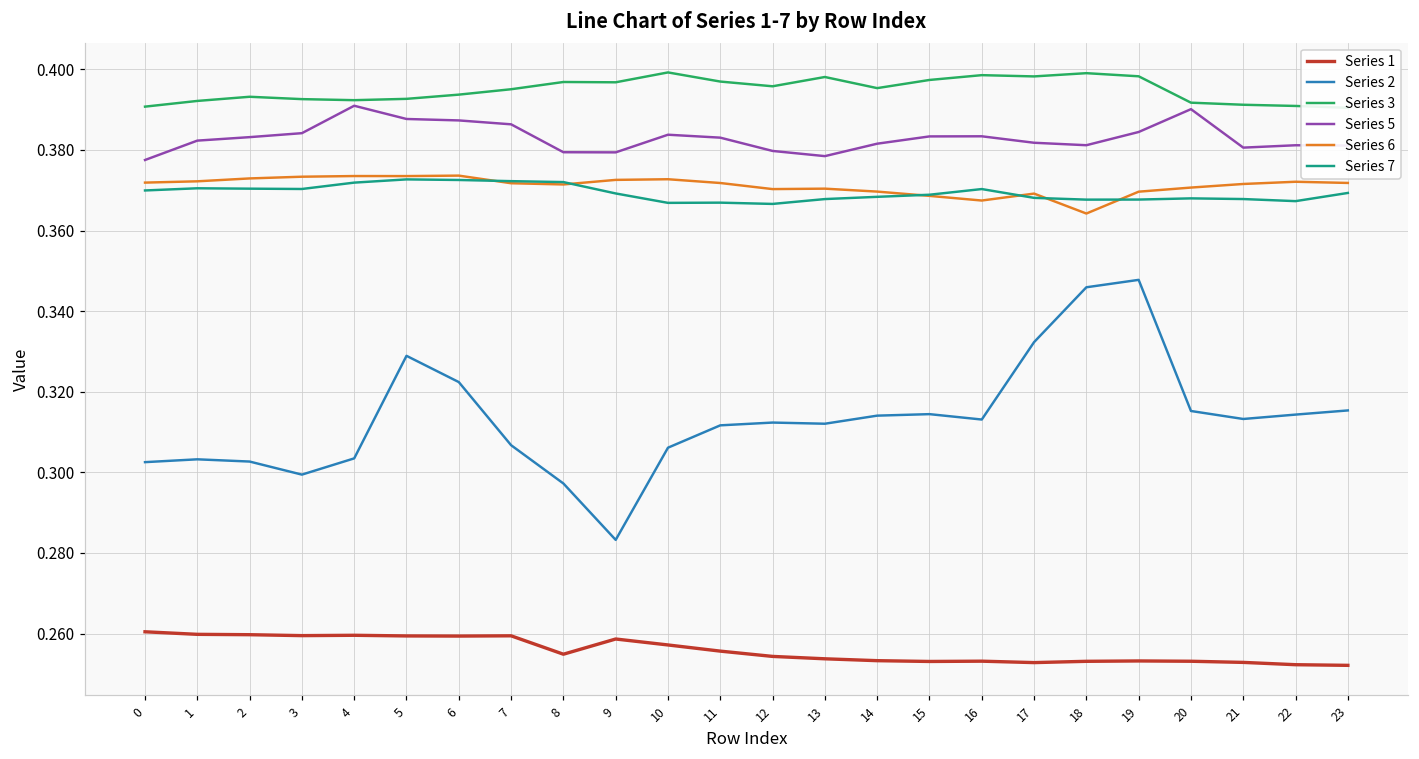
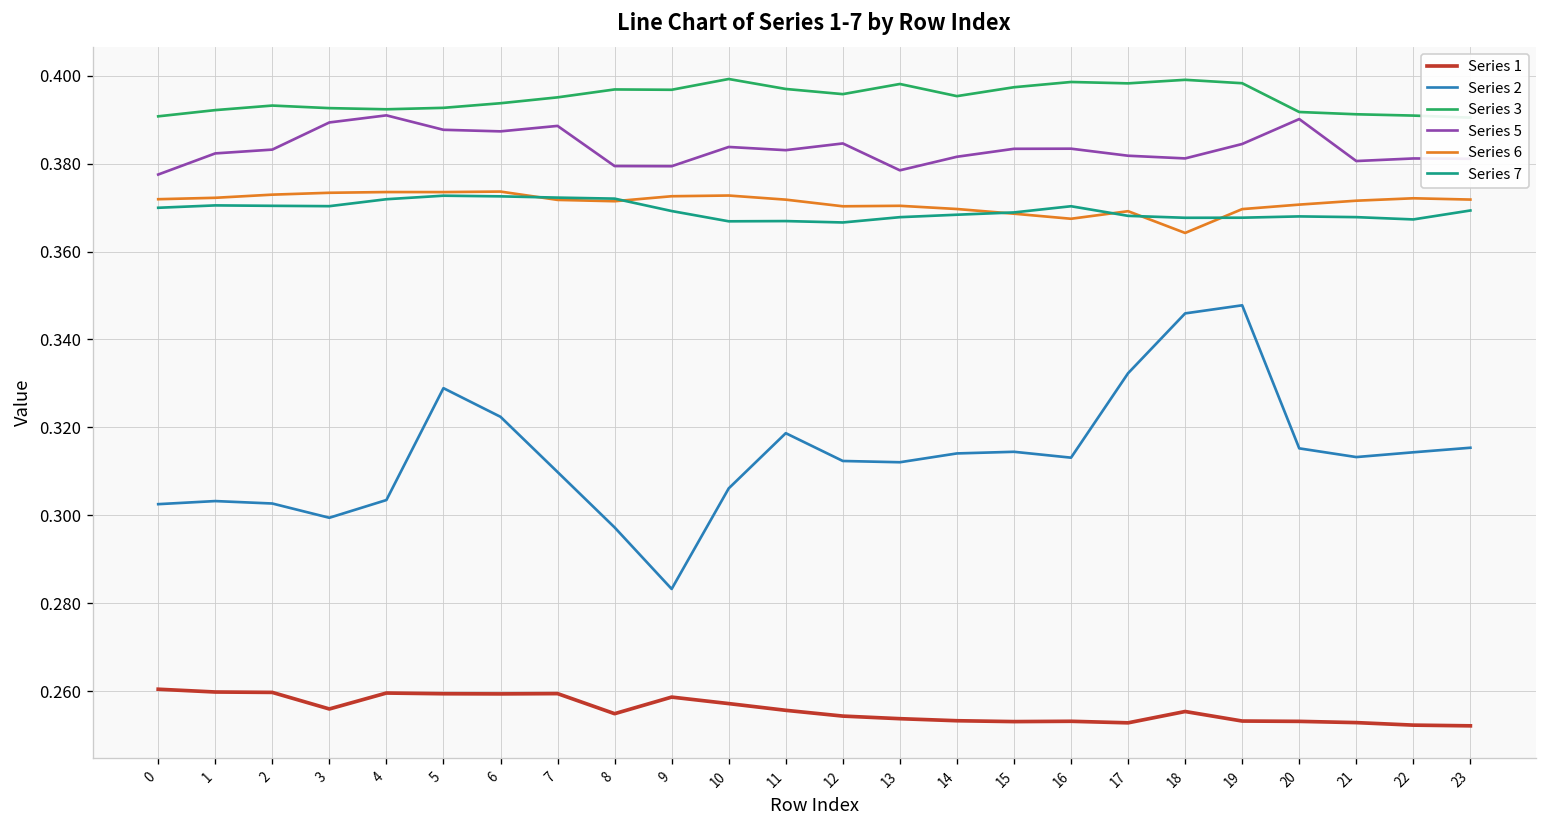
Series 1, 3: 0.259 -> 0.256
Series 5, 3: 0.384 -> 0.389
Series 2, 7: 0.307 -> 0.310
Series 5, 7: 0.386 -> 0.389
Series 2, 11: 0.312 -> 0.319
Series 5, 12: 0.380 -> 0.385
Series 1, 18: 0.253 -> 0.255
